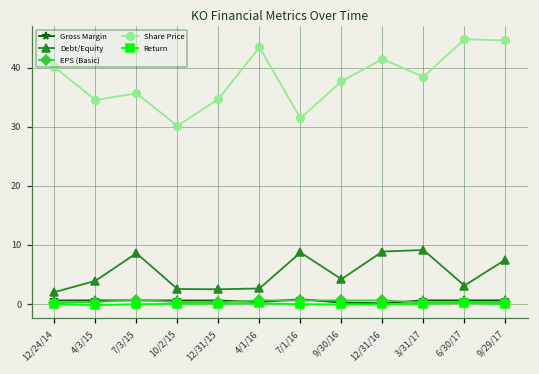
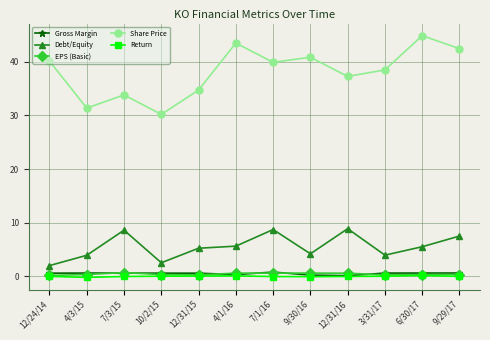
Share Price, 4/3/15: 35 -> 31
Share Price, 7/3/15: 36 -> 34
Debt/Equity, 12/31/15: 2 -> 5
Debt/Equity, 4/1/16: 3 -> 6
Share Price, 7/1/16: 31 -> 40
Share Price, 9/30/16: 38 -> 41
Share Price, 12/31/16: 41 -> 37
Debt/Equity, 3/31/17: 9 -> 4
Debt/Equity, 6/30/17: 3 -> 6
Share Price, 9/29/17: 45 -> 42
